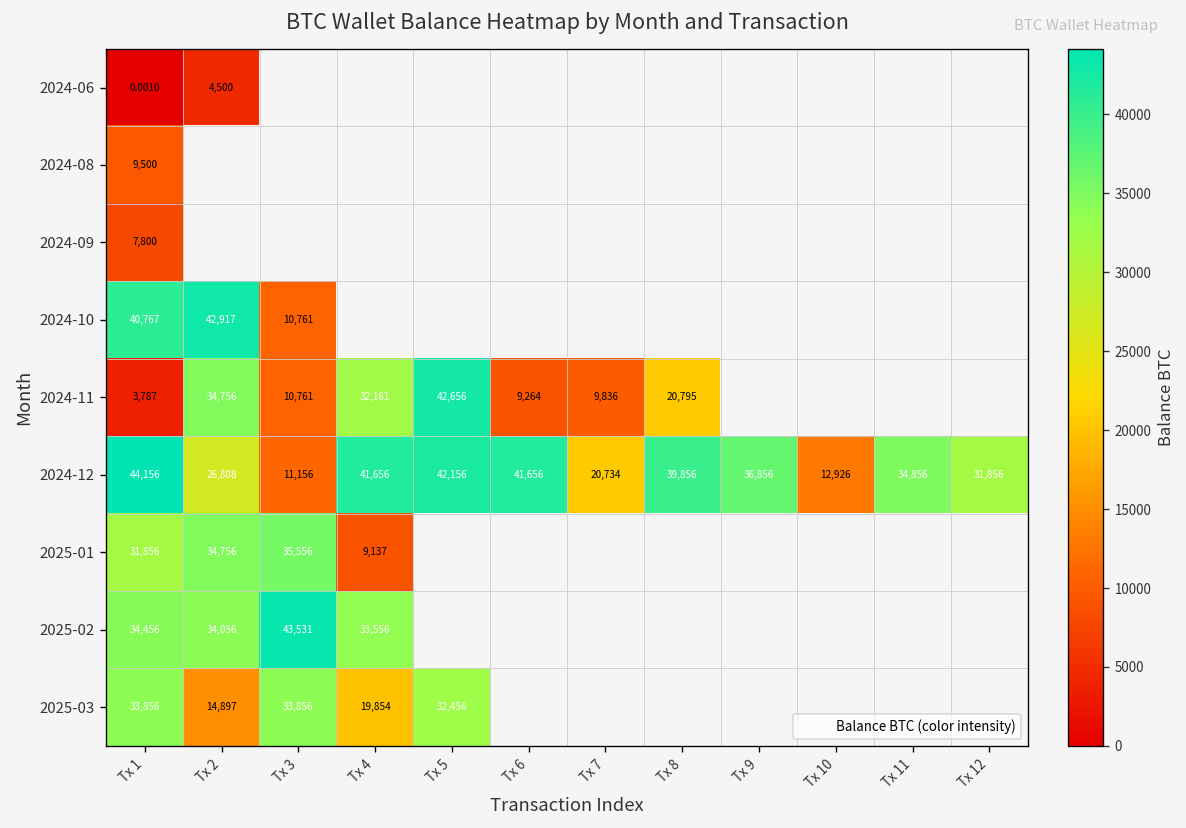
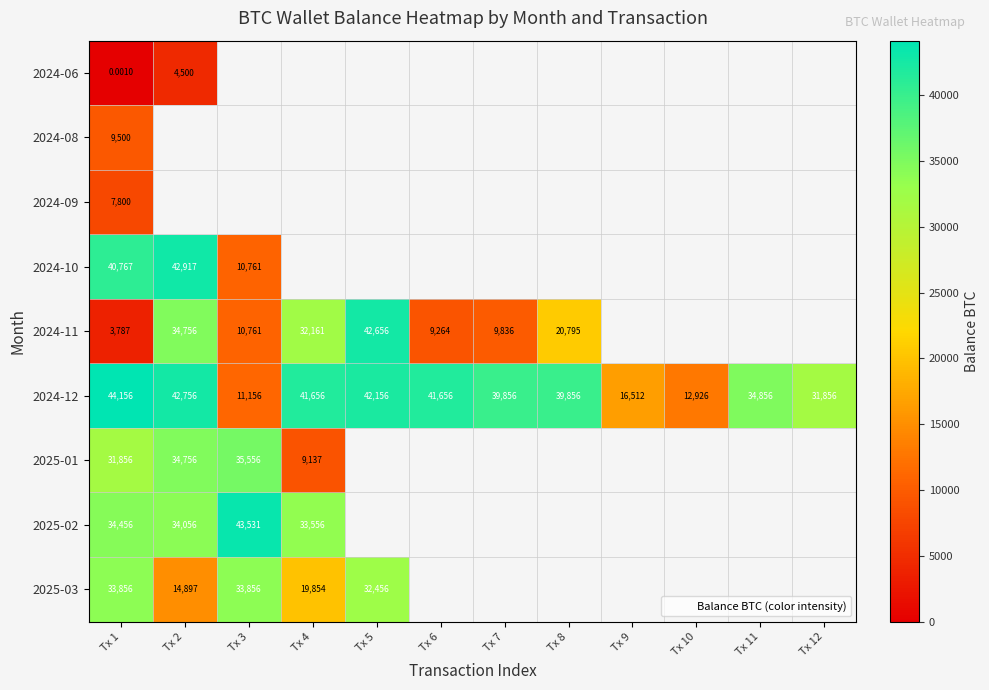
2024-12, Tx 2: 26,808 -> 42,756
2024-12, Tx 7: 20,734 -> 39,856
2024-12, Tx 9: 36,856 -> 16,512
